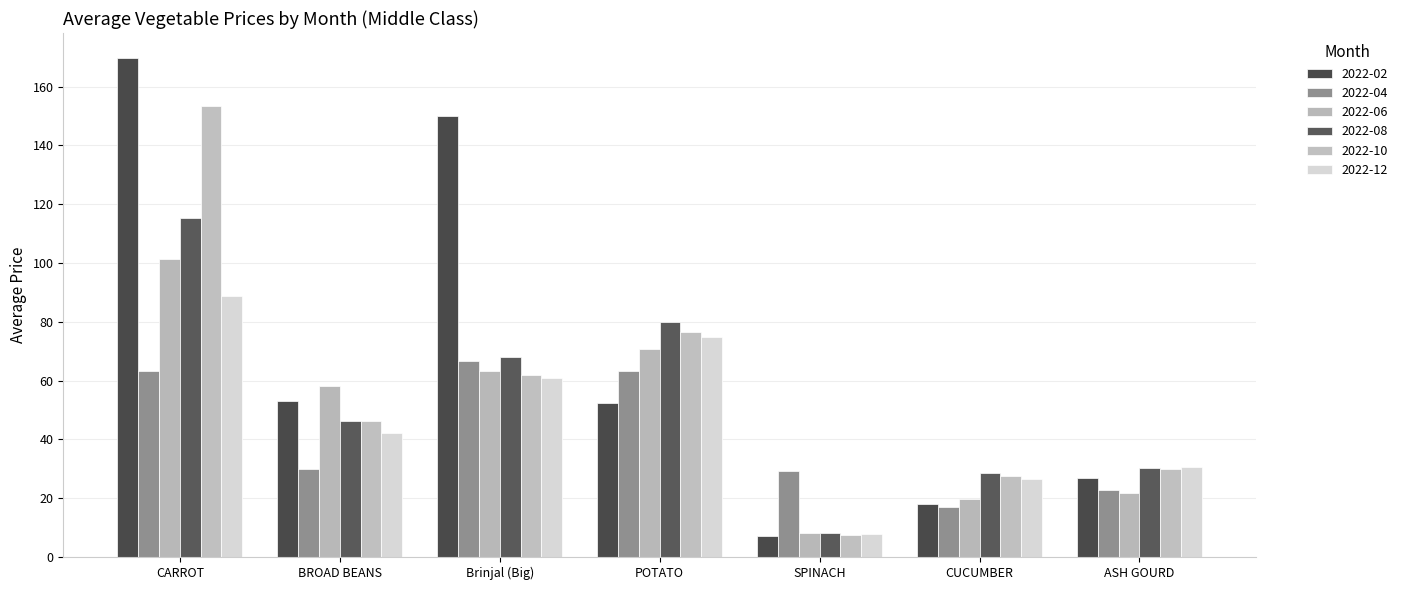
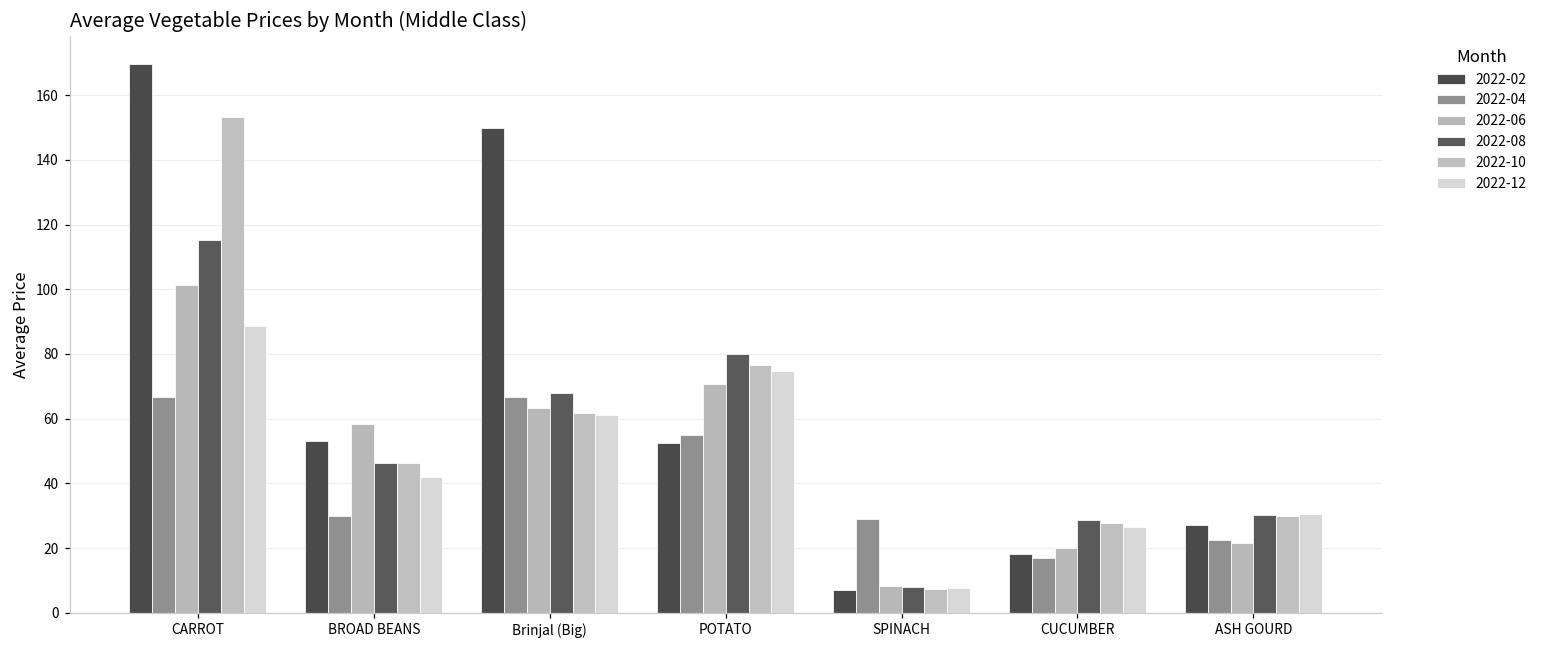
2022-04, CARROT: 63 -> 67
2022-04, POTATO: 63 -> 55
